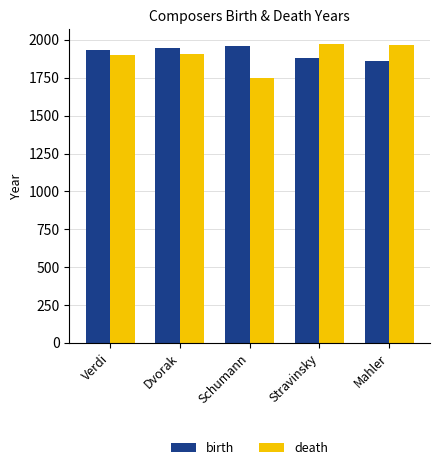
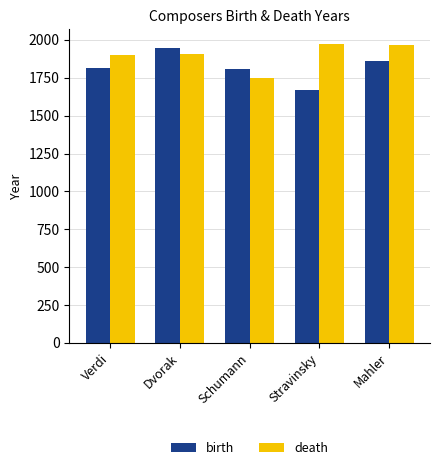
birth, Verdi: 1930 -> 1810
birth, Schumann: 1960 -> 1810
birth, Stravinsky: 1880 -> 1670
